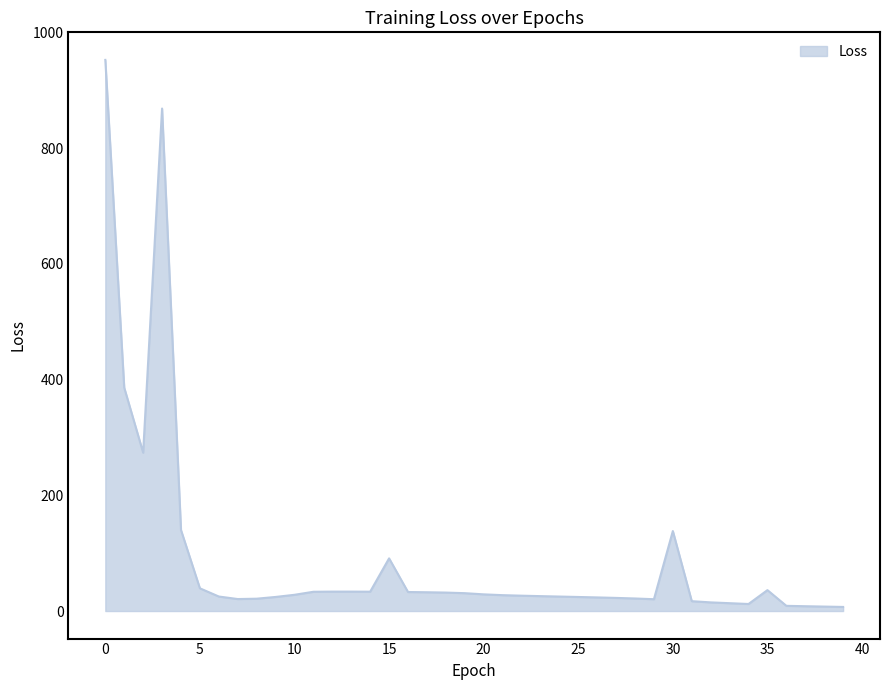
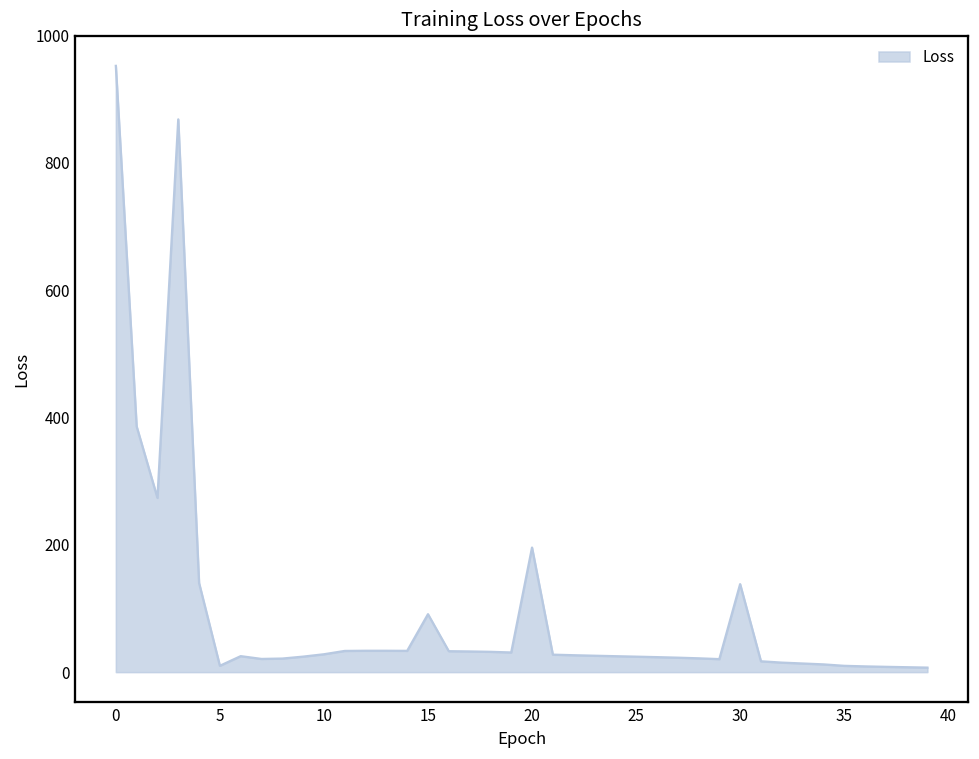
5: 40 -> 10
20: 30 -> 200
35: 40 -> 10
